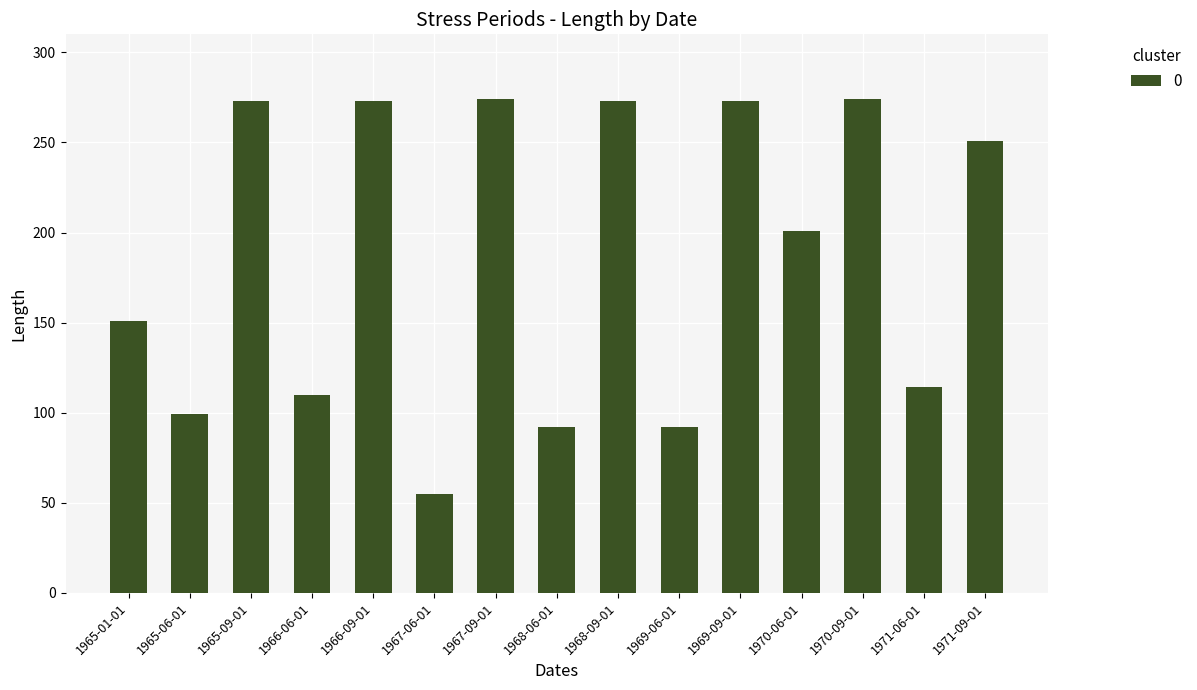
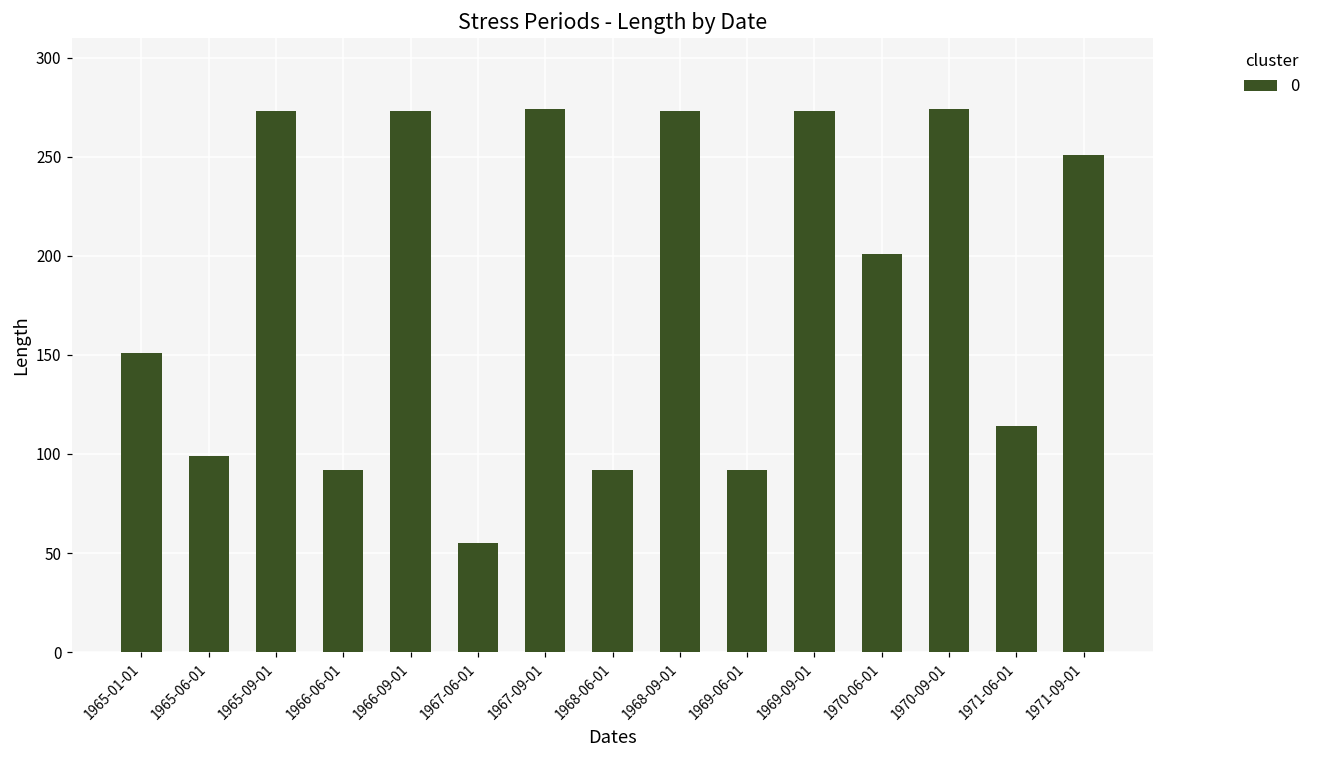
1966-06-01: 110 -> 92
